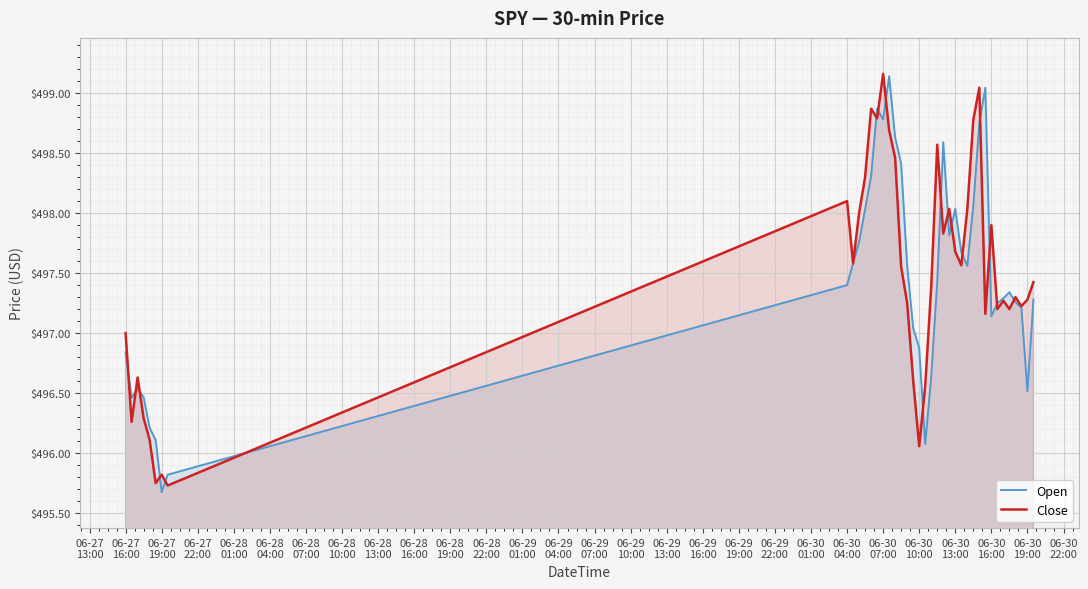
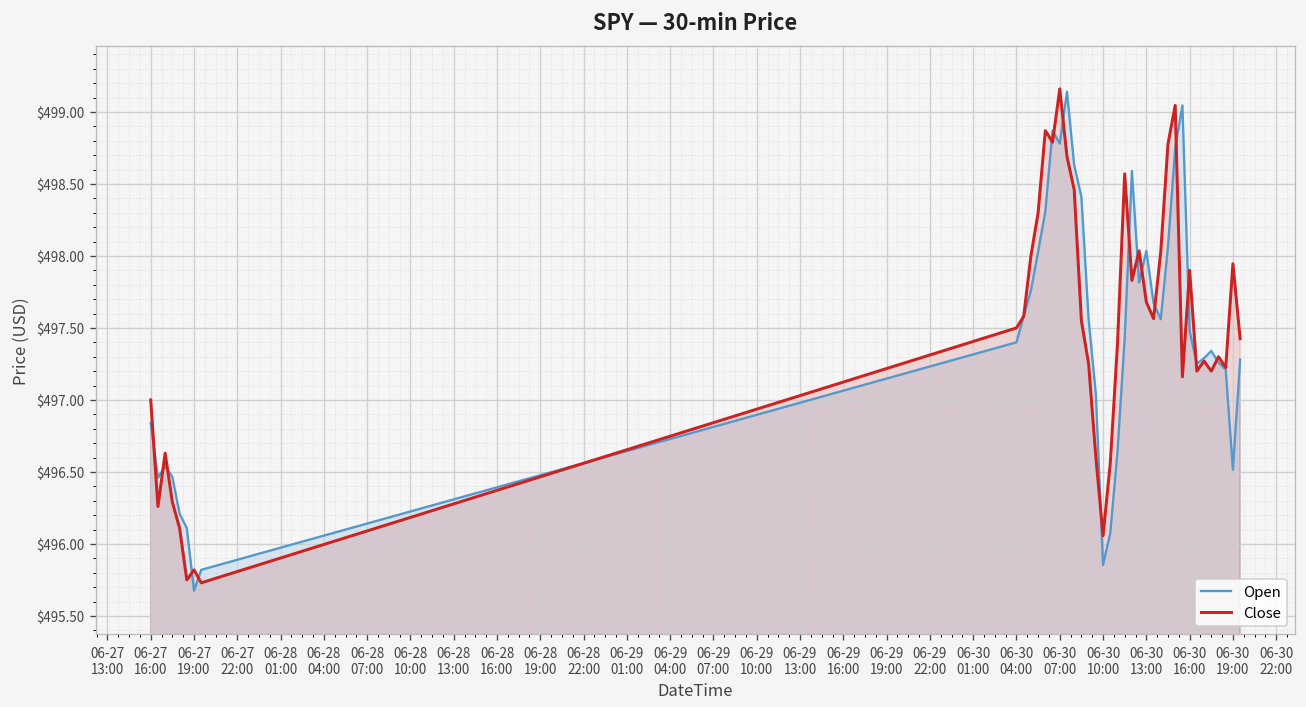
Close, 06-30 04:00: $498.1 -> $497.5
Open, 06-30 10:00: $496.88 -> $495.85
Open, 06-30 16:00: $497.14 -> $497.48
Close, 06-30 19:00: $497.28 -> $497.95
